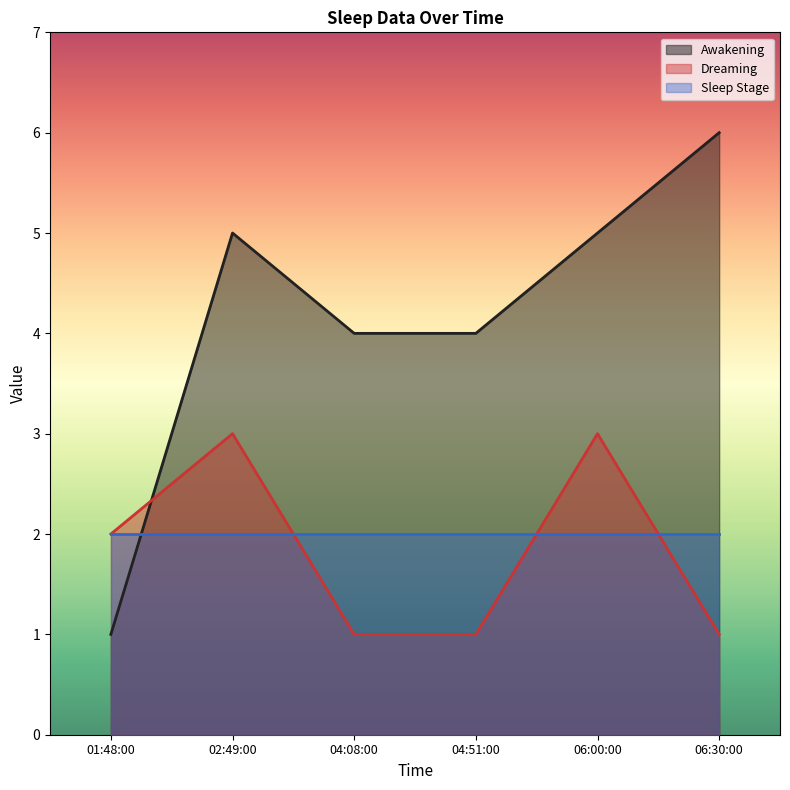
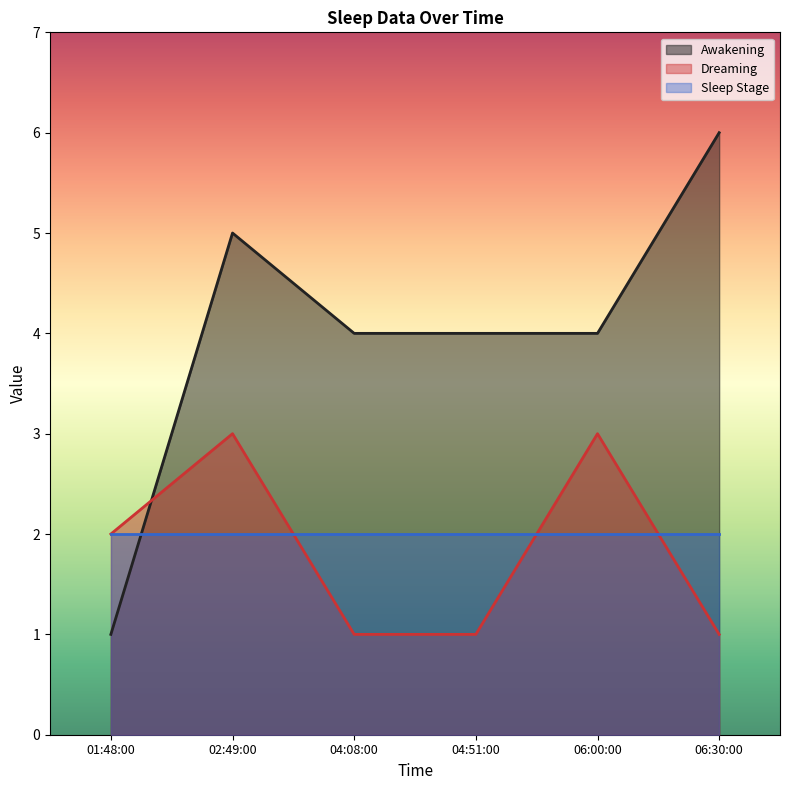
Awakening, 06:00:00: 5 -> 4
